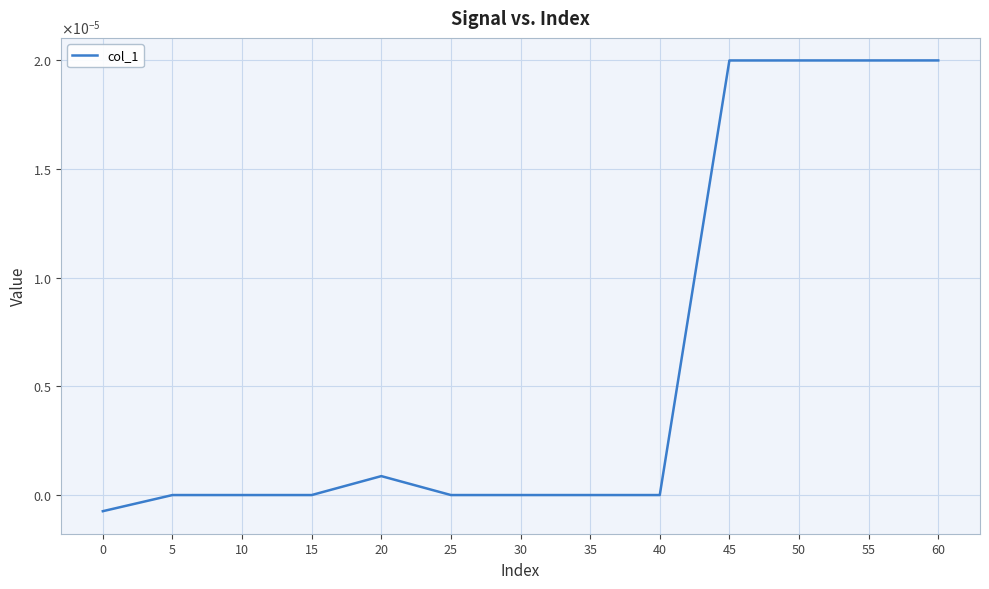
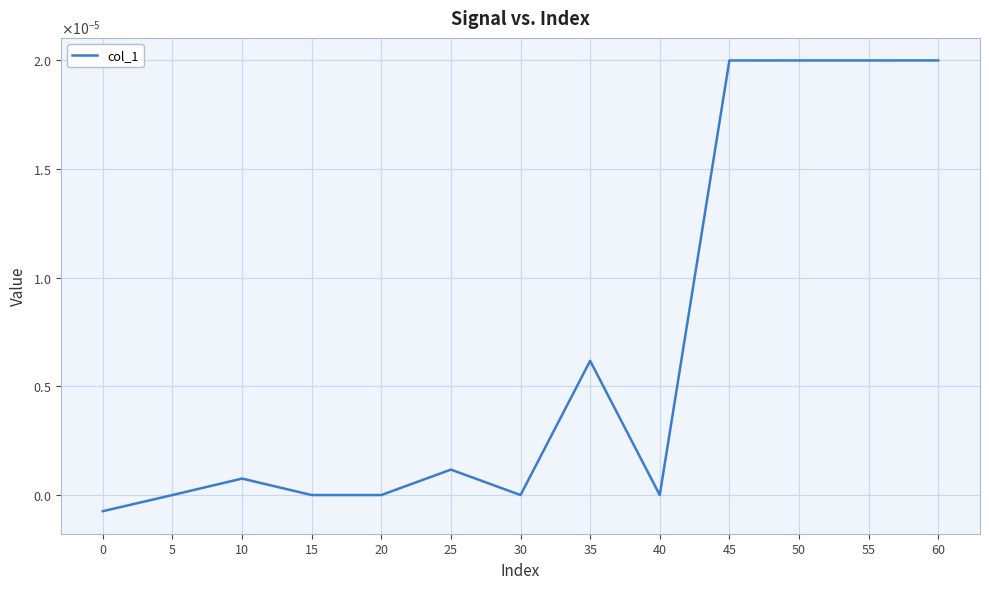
10: 0.000000 -> 0.000001
20: 0.000001 -> 0.000000
25: 0.000000 -> 0.000001
35: 0.00000 -> 0.00001
